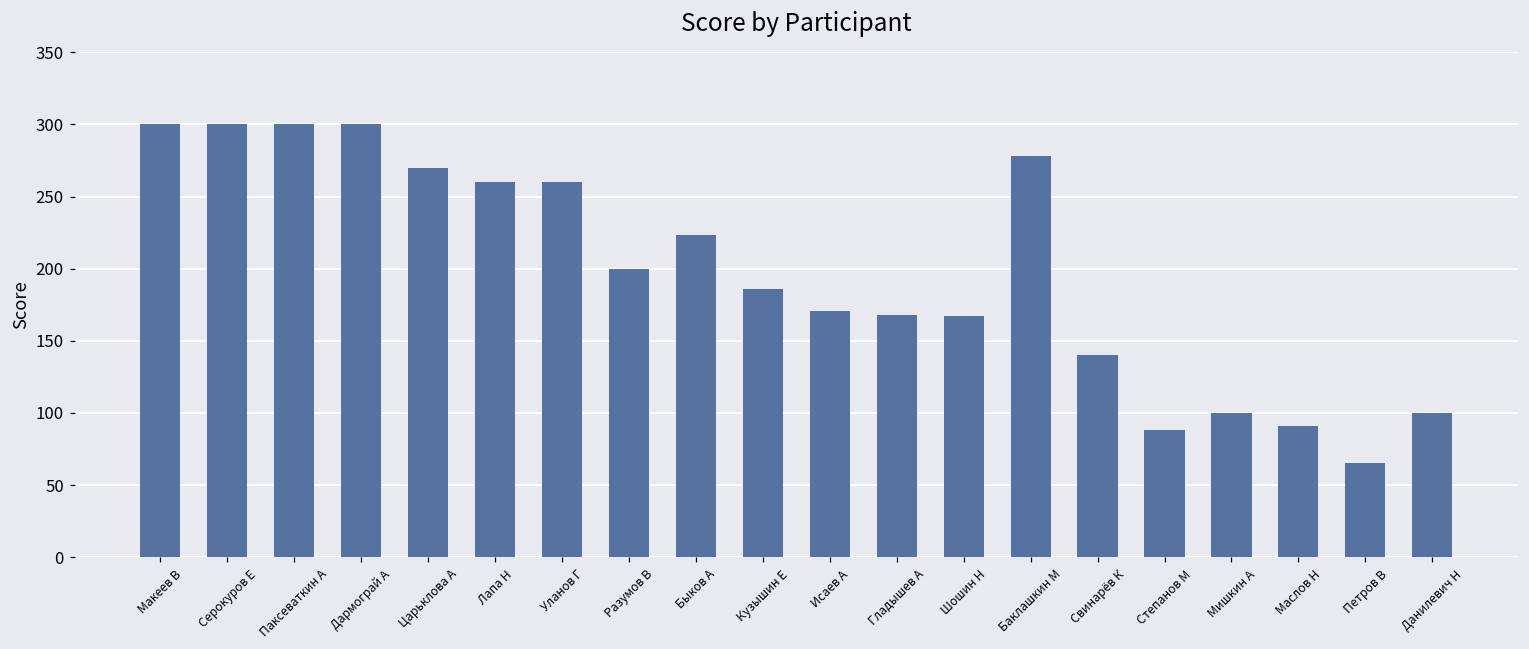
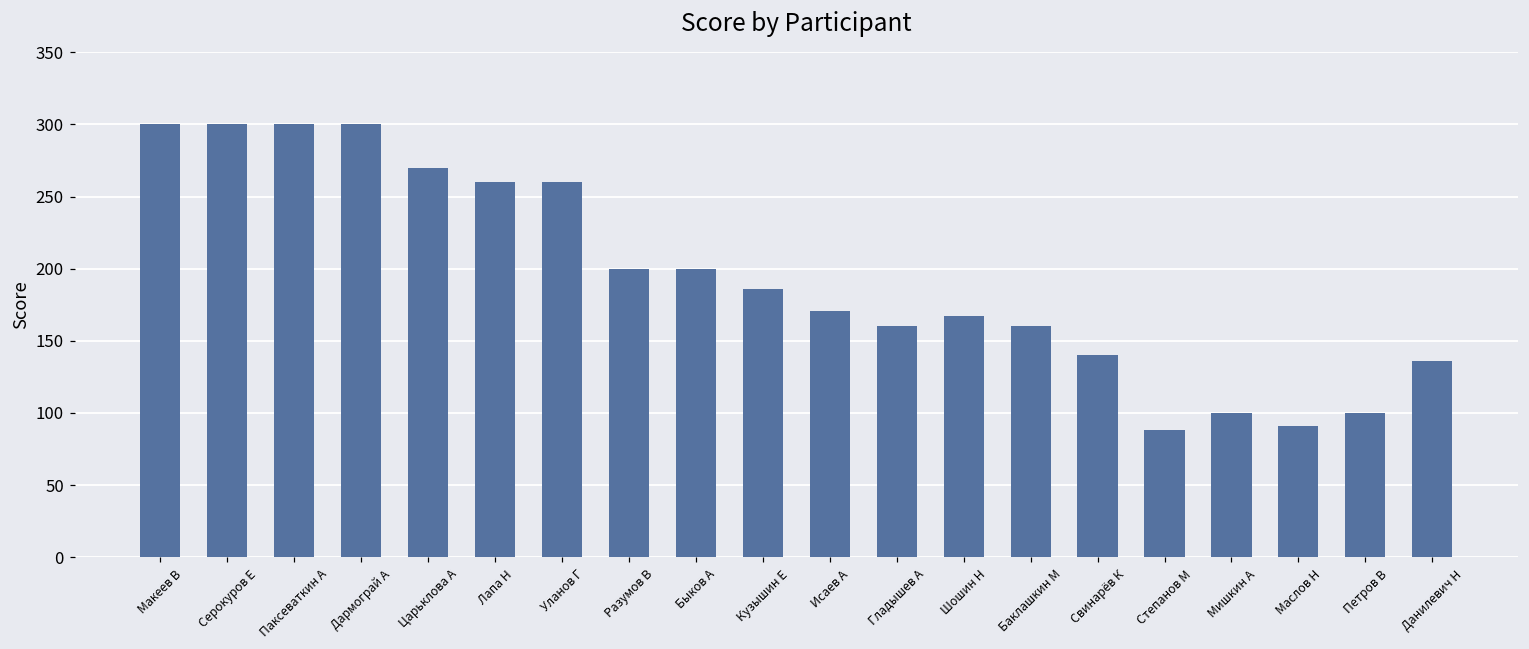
Быков А: 223 -> 200
Гладышев А: 168 -> 160
Баклашкин М: 278 -> 160
Петров В: 65 -> 100
Данилевич Н: 100 -> 136
